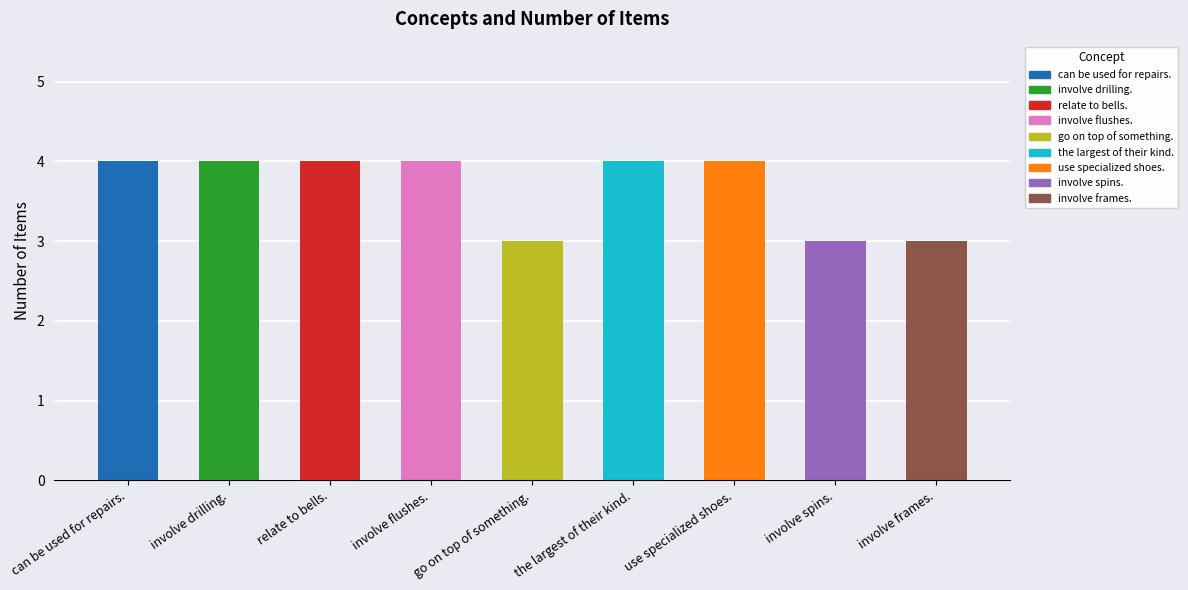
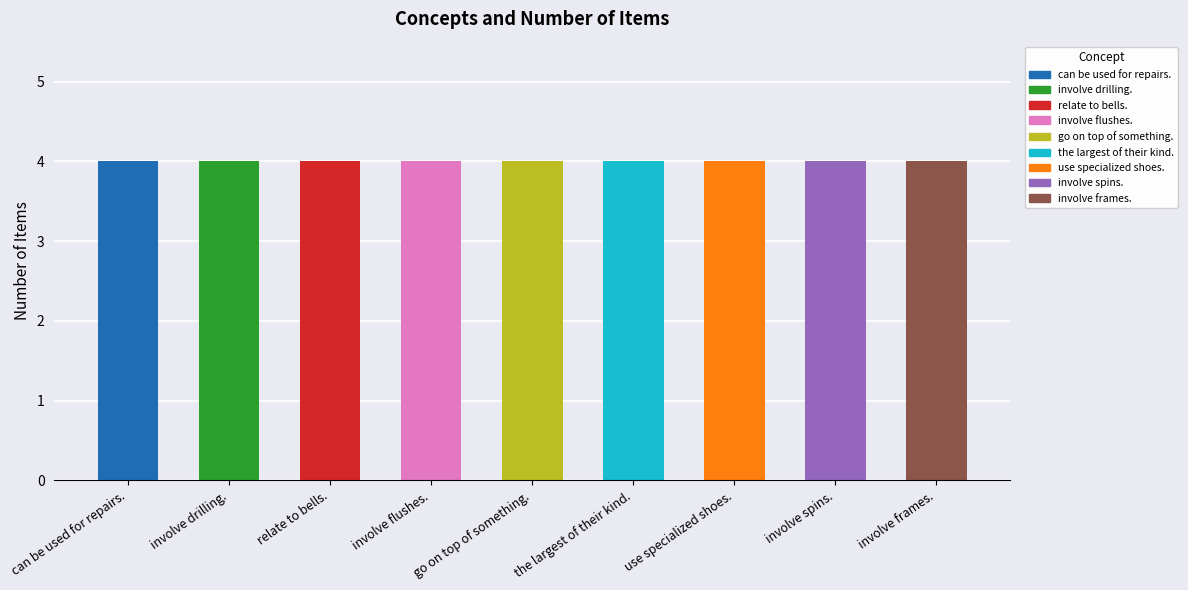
go on top of something.: 3 -> 4
involve spins.: 3 -> 4
involve frames.: 3 -> 4
